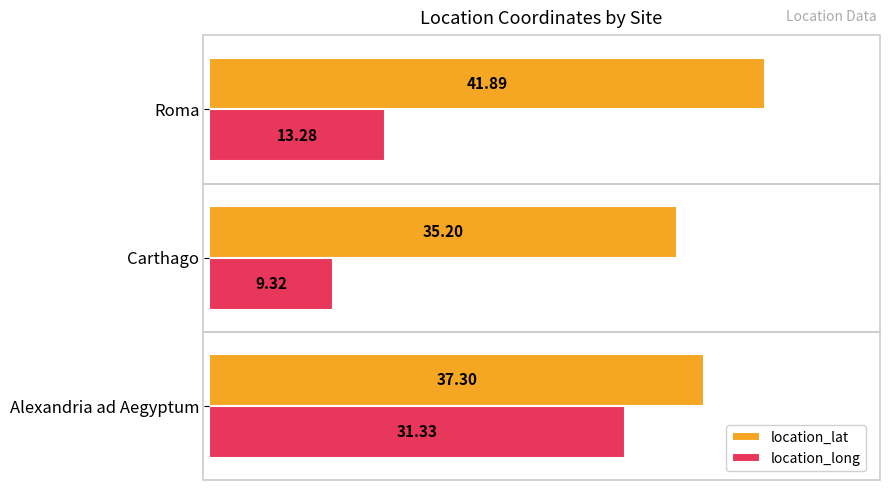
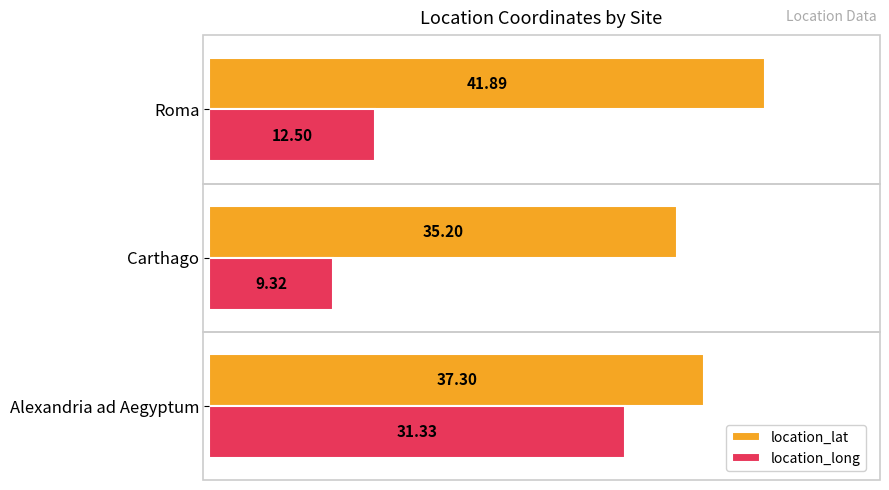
location_long, Roma: 13.28 -> 12.50
